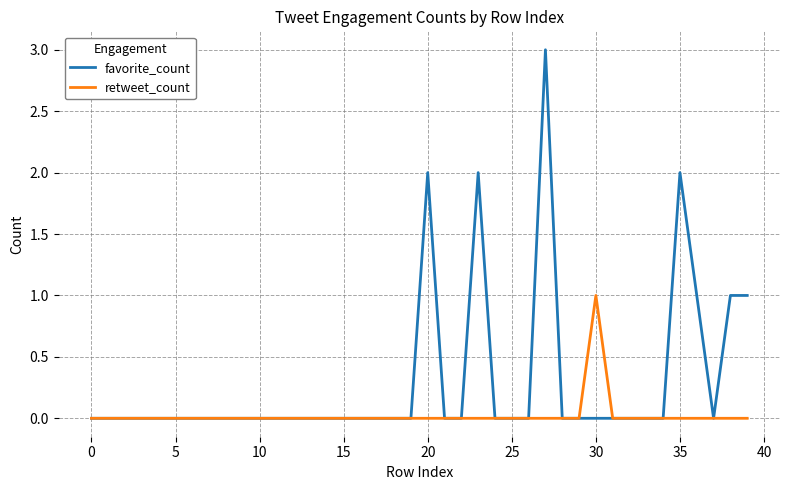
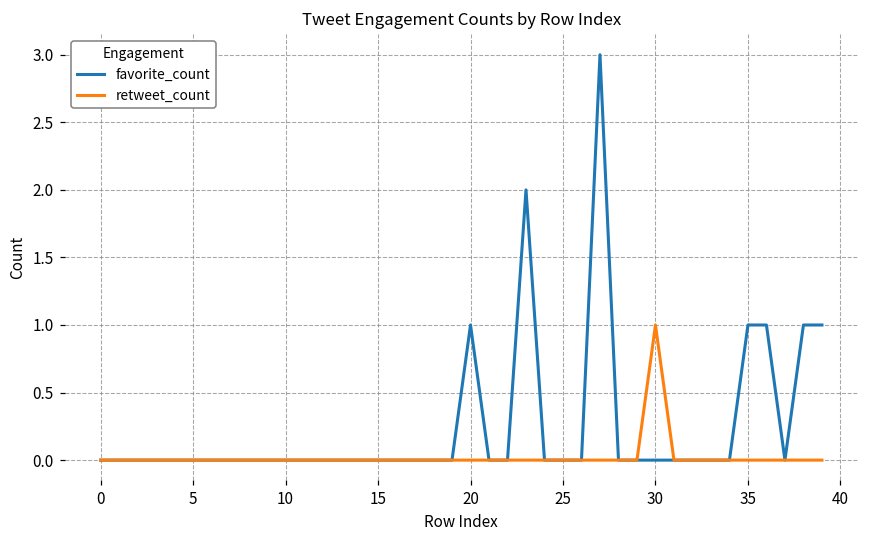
favorite_count, 20: 2 -> 1
favorite_count, 35: 2 -> 1
